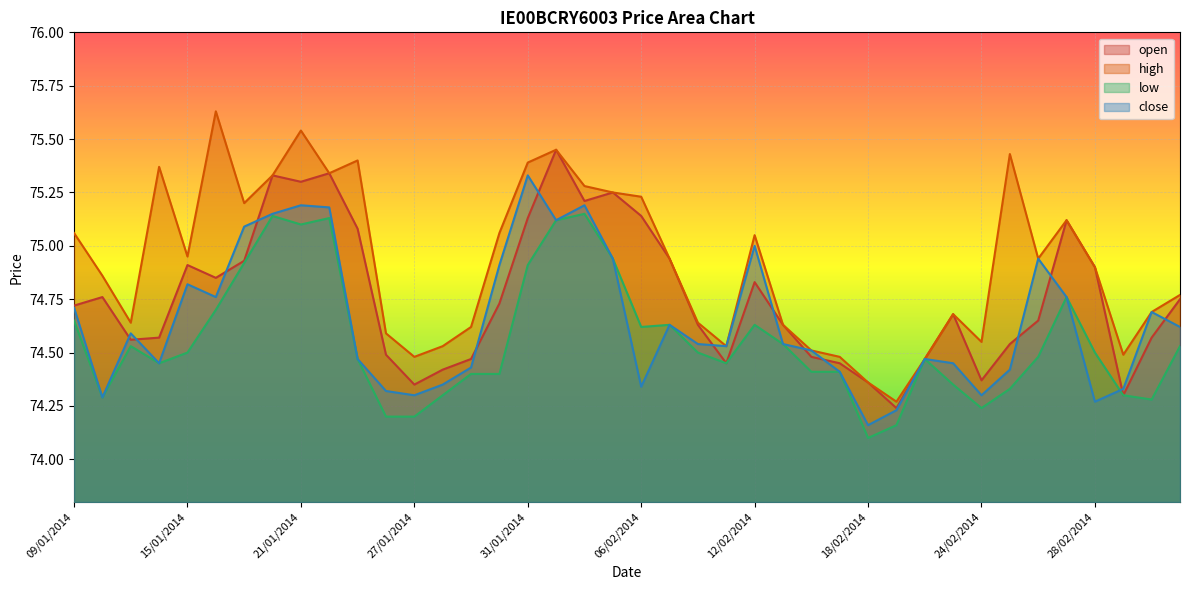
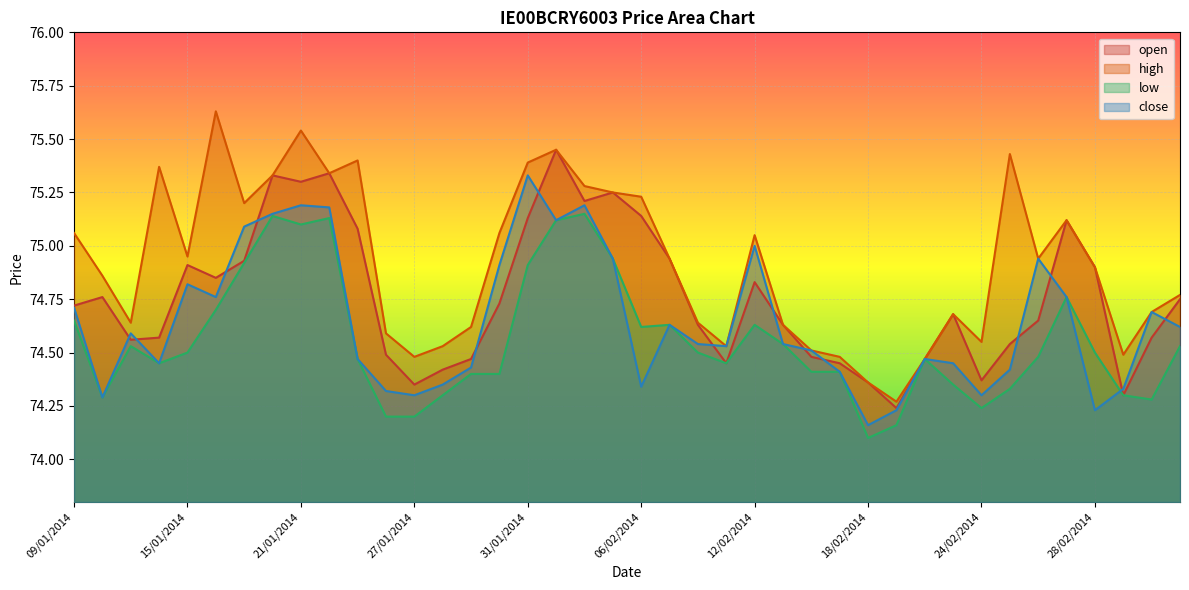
close, 28/02/2014: 74.27 -> 74.23
